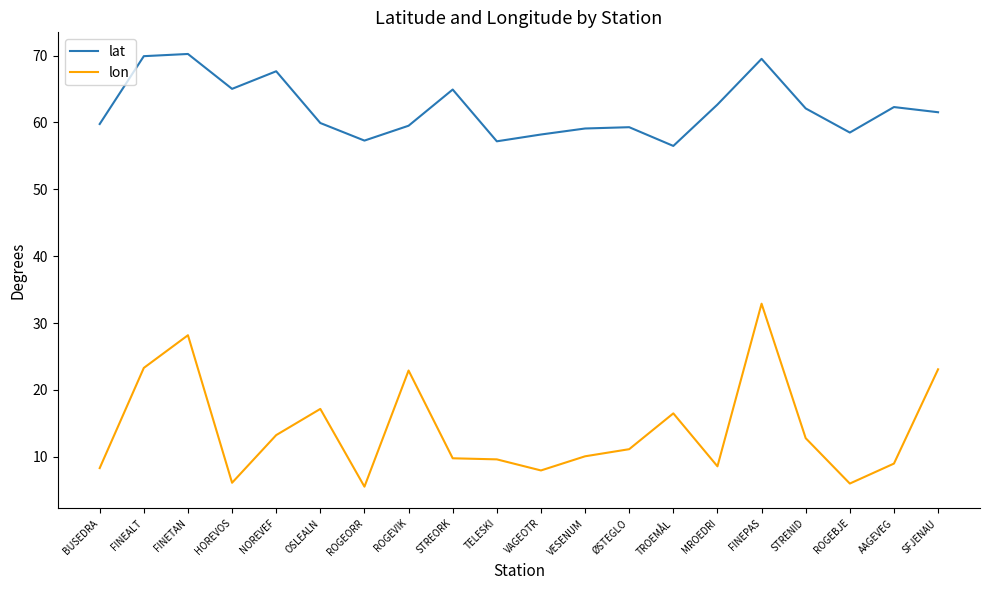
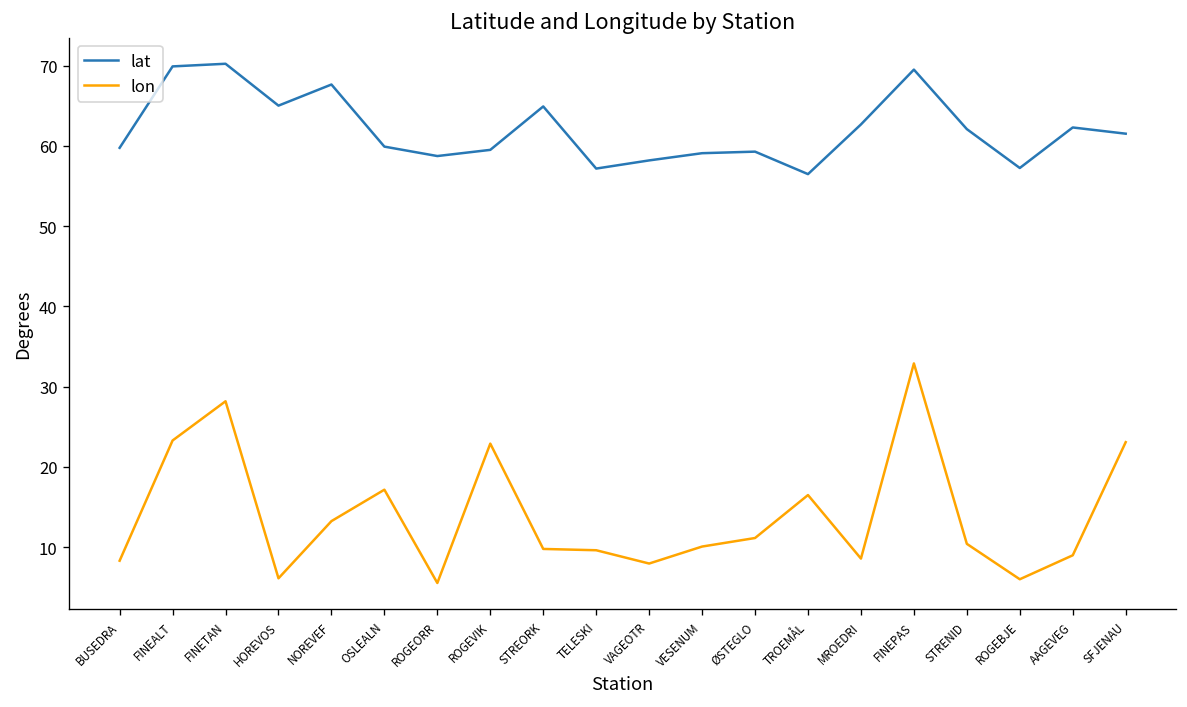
lat, ROGEORR: 57 -> 59
lon, STRENID: 13 -> 10
lat, ROGEBJE: 58 -> 57
